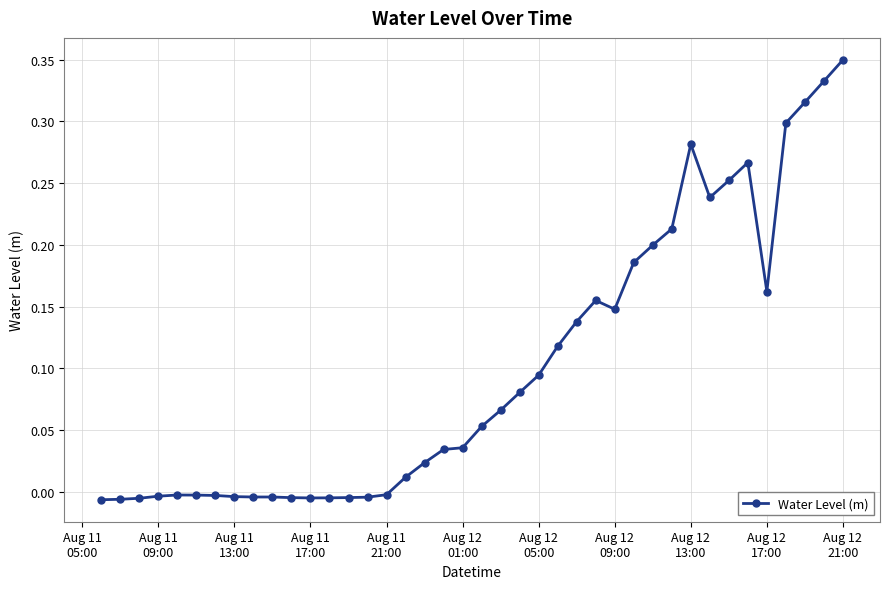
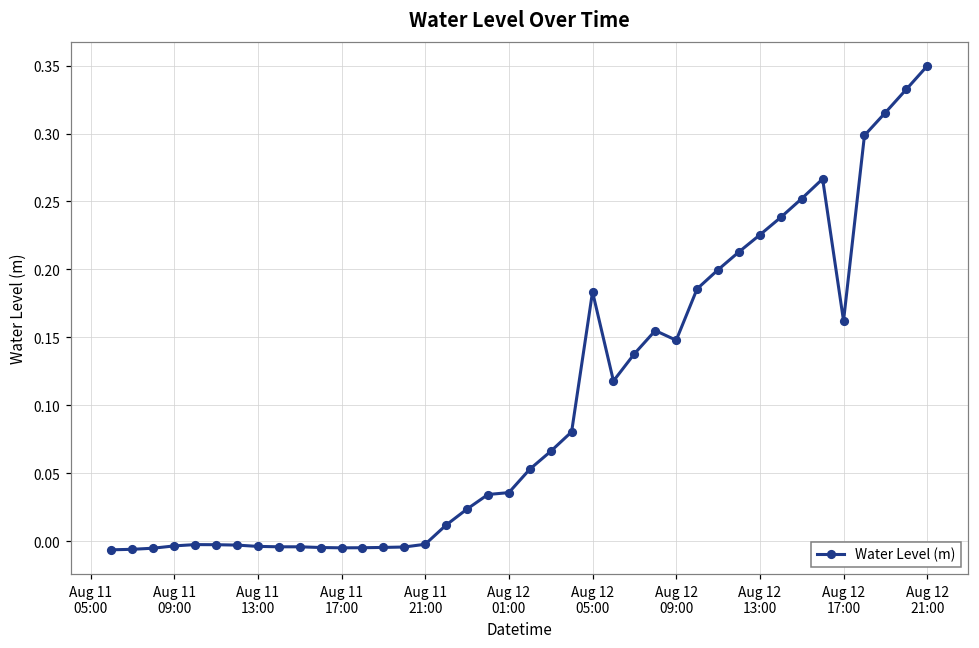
Aug 12 05:00: 0.094 -> 0.183
Aug 12 13:00: 0.281 -> 0.225
